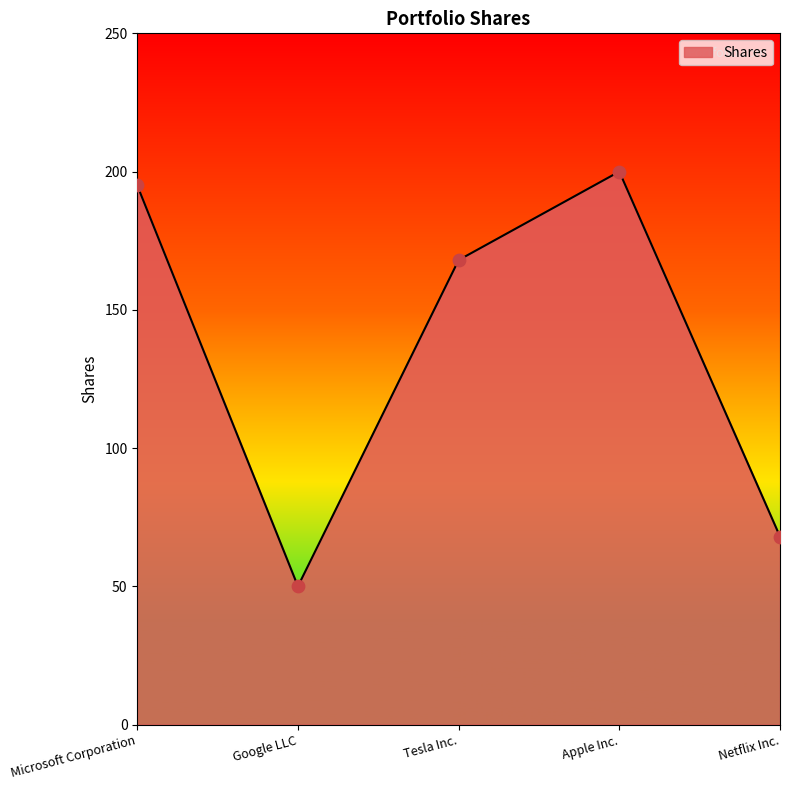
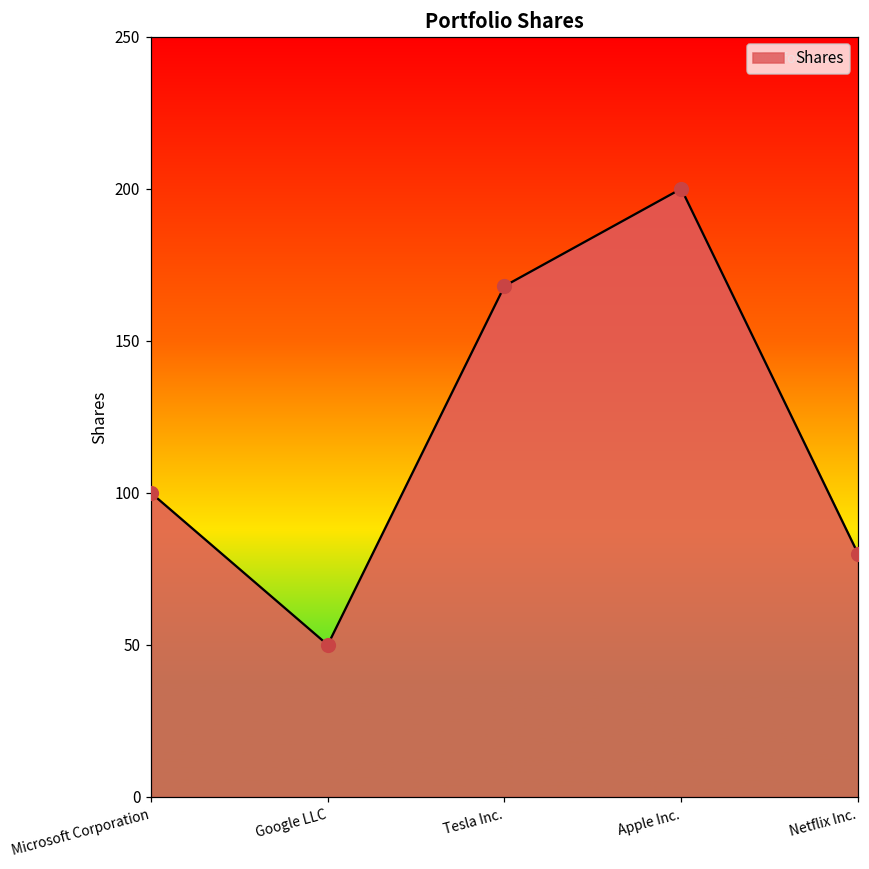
Microsoft Corporation: 195 -> 100
Netflix Inc.: 68 -> 80
